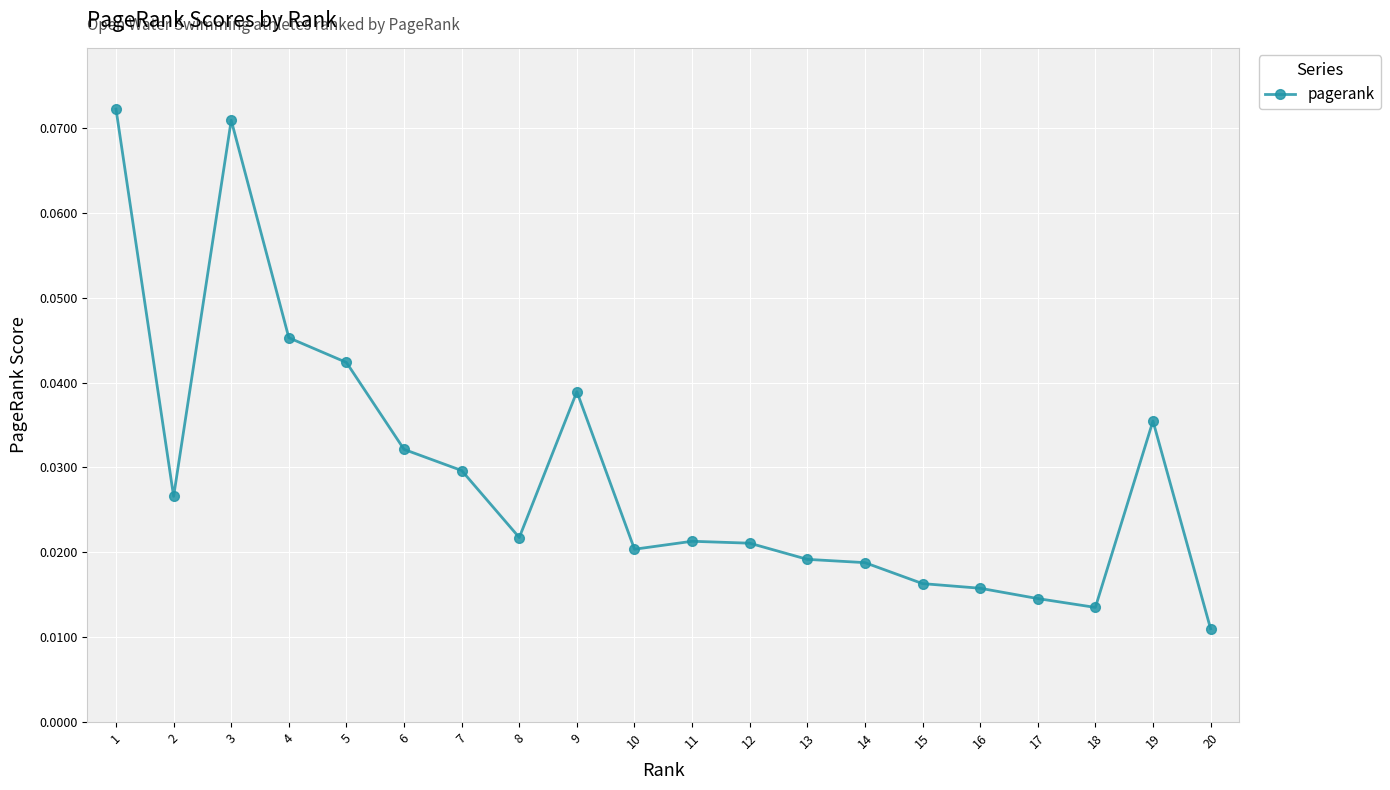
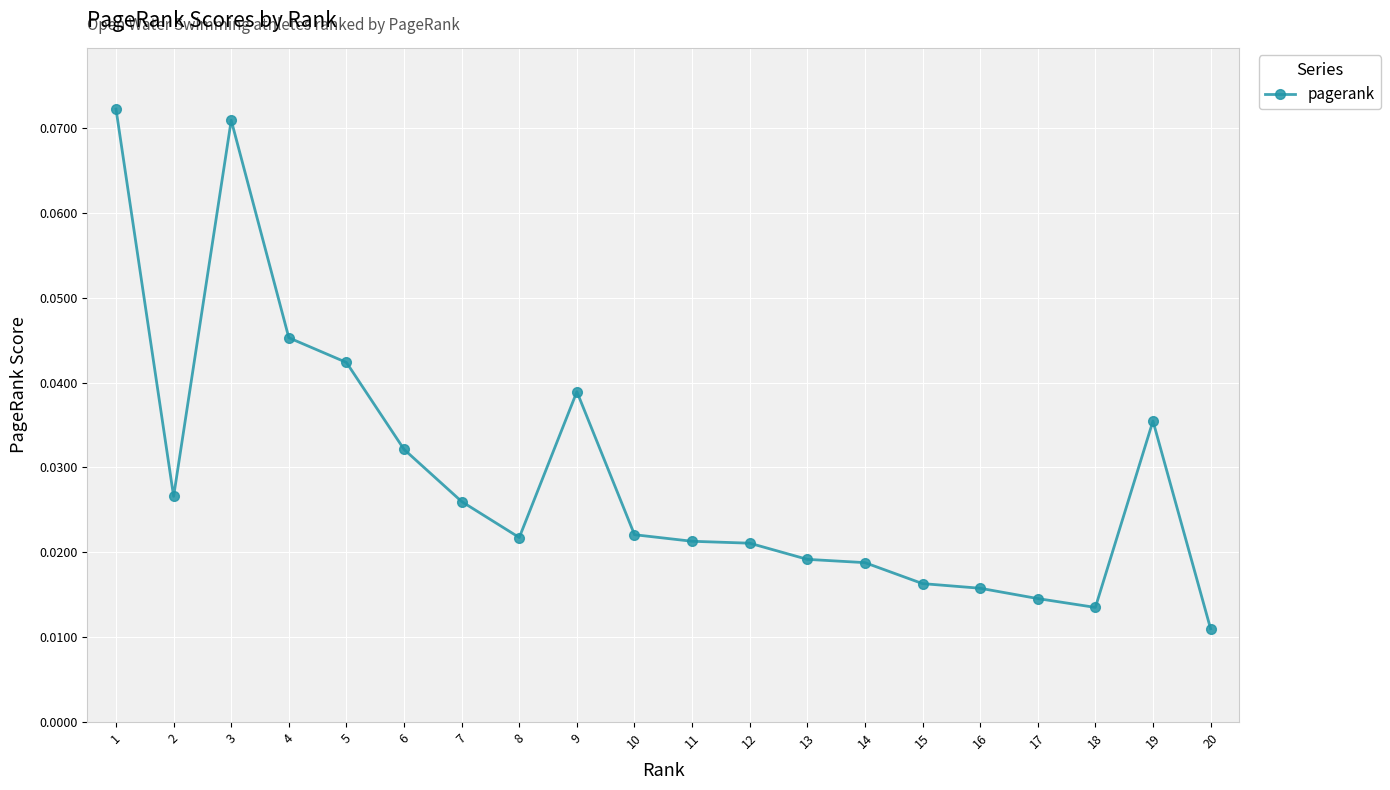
7: 0.030 -> 0.026
10: 0.020 -> 0.022
